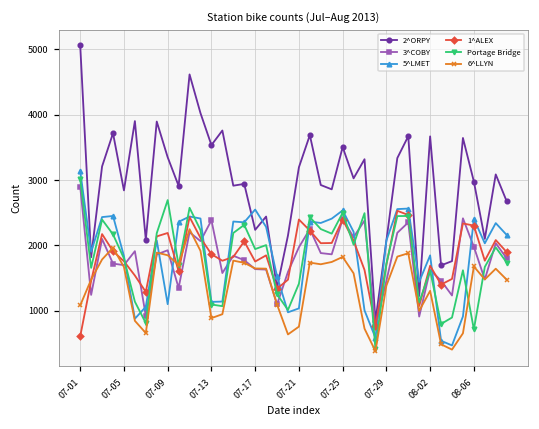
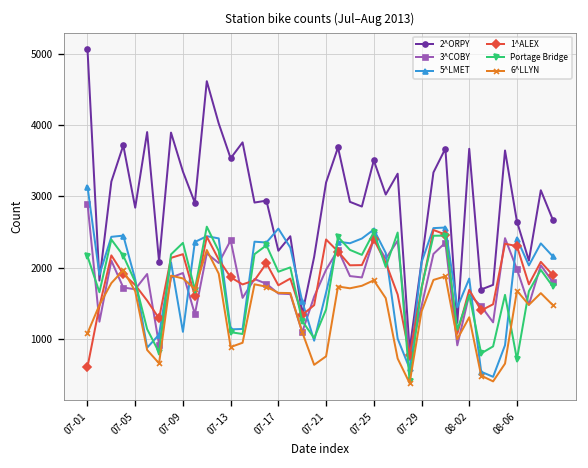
Portage Bridge, 07-01: 3000 -> 2200
Portage Bridge, 07-09: 2700 -> 2300
5^LMET, 07-21: 1000 -> 1700
2^ORPY, 08-06: 3000 -> 2600
